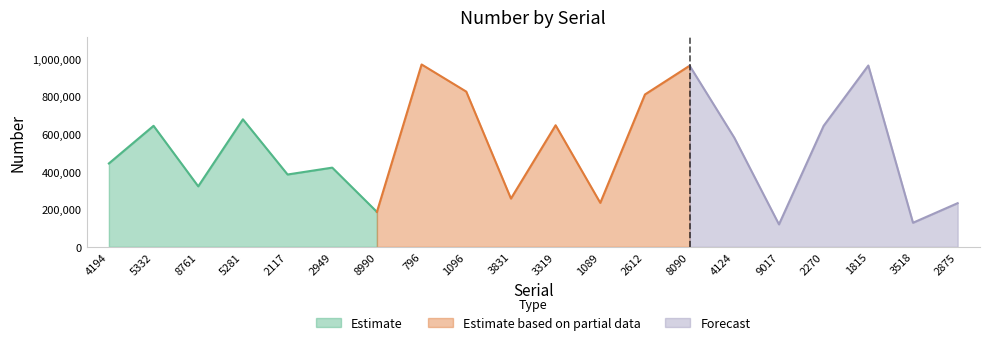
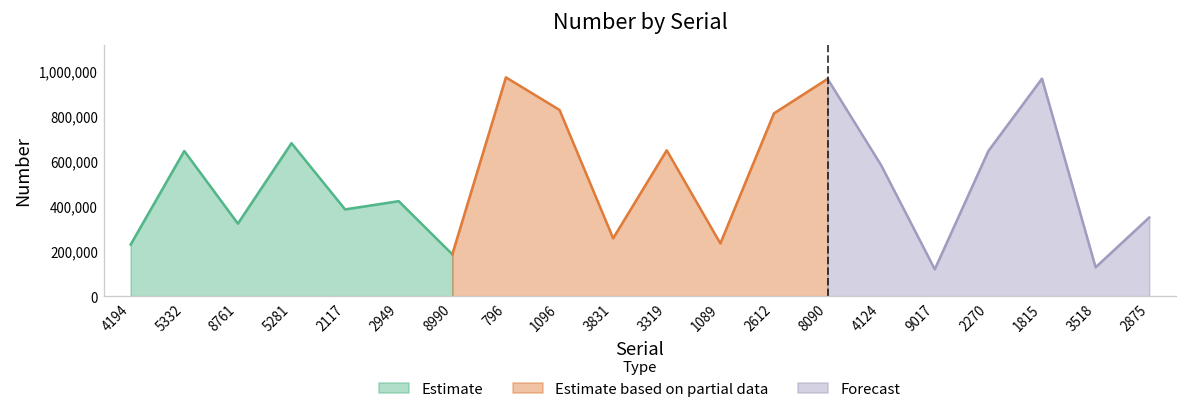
Estimate, 4194: 440,000 -> 230,000
Forecast, 2875: 230,000 -> 350,000
